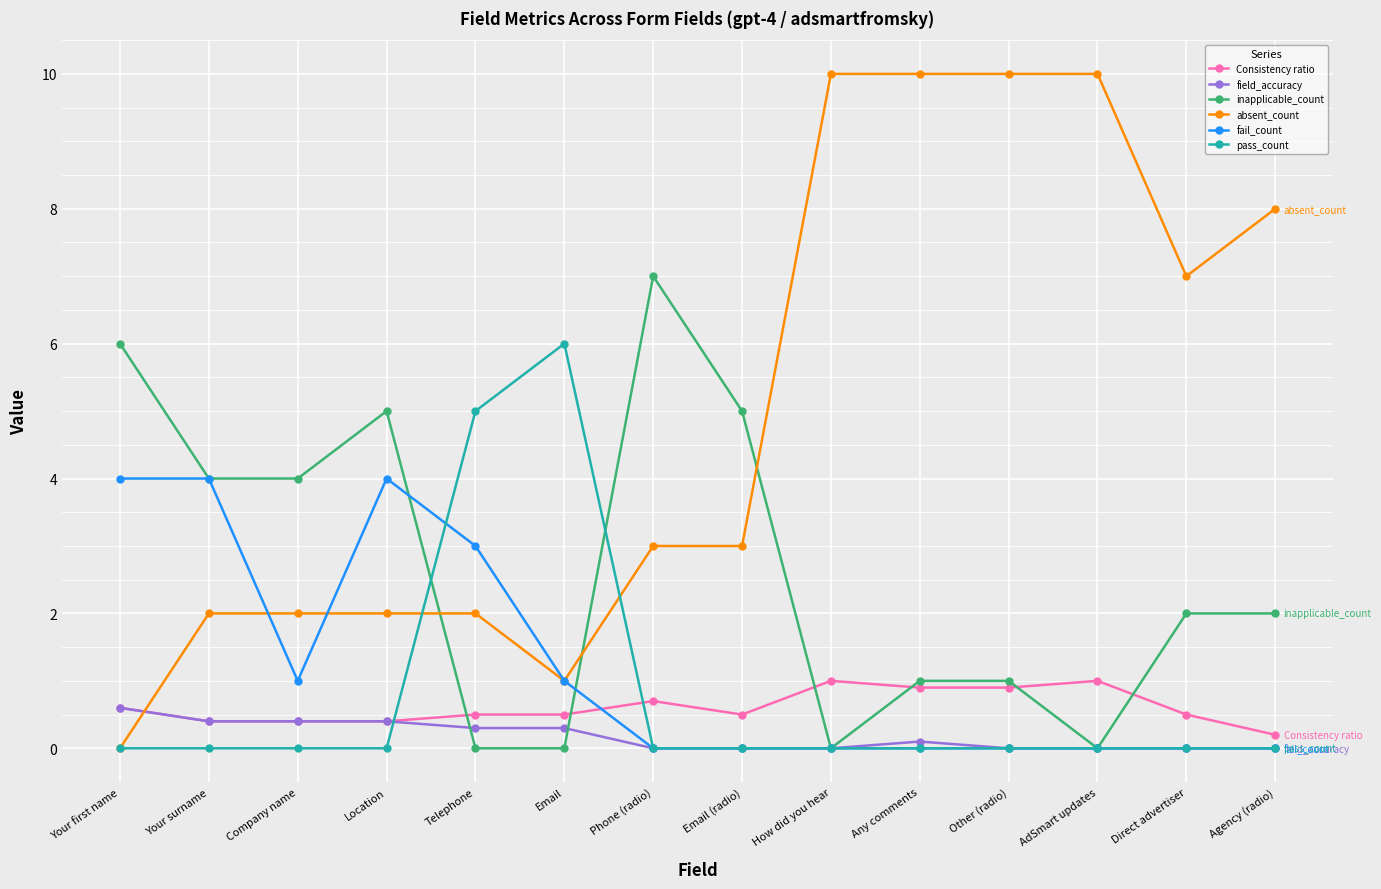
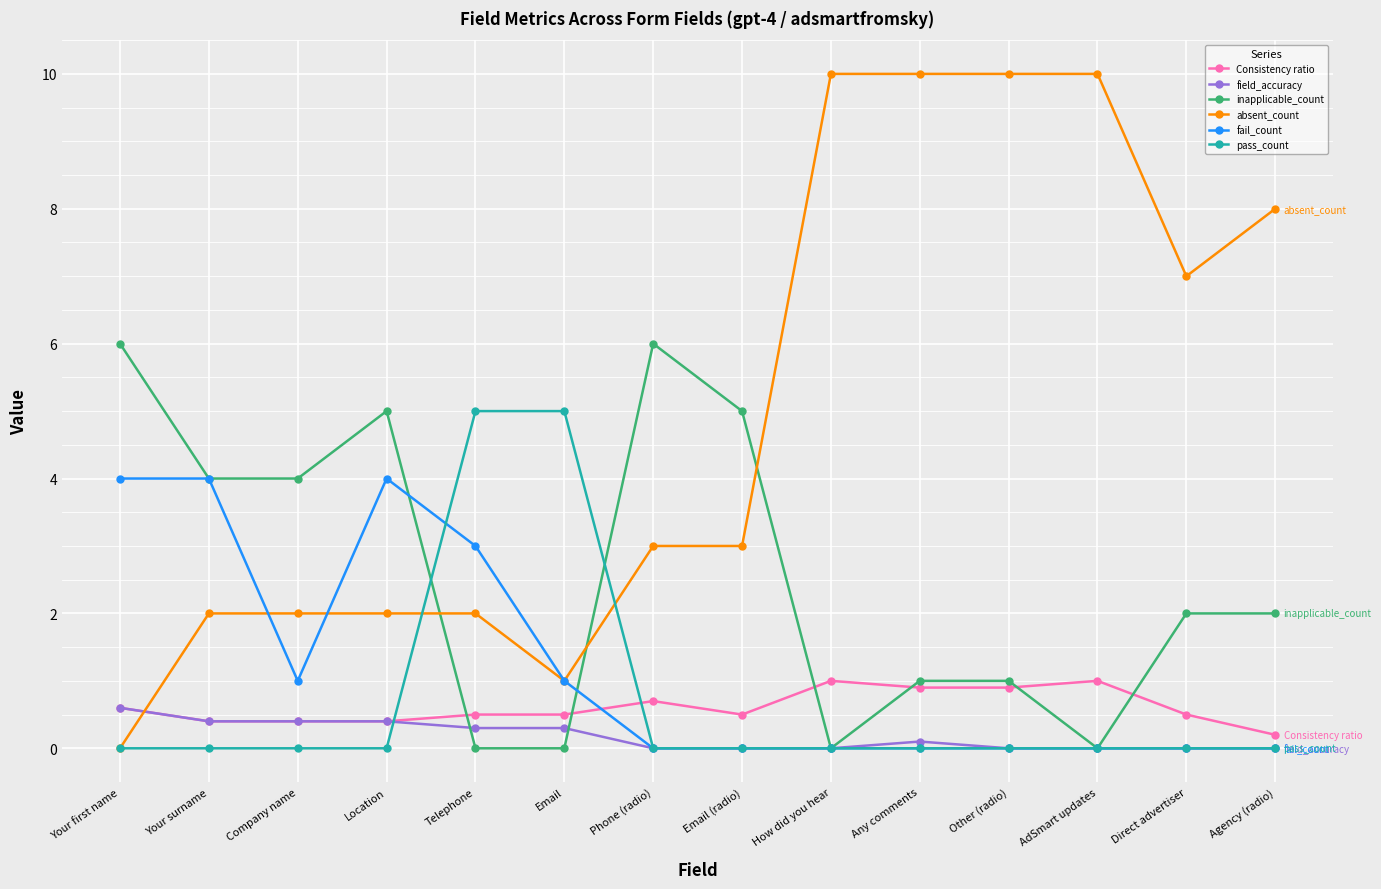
pass_count, Email: 6 -> 5
inapplicable_count, Phone (radio): 7 -> 6
